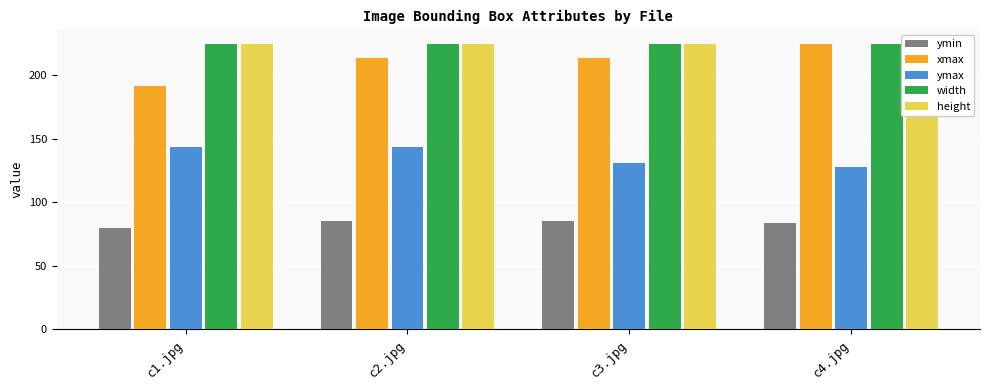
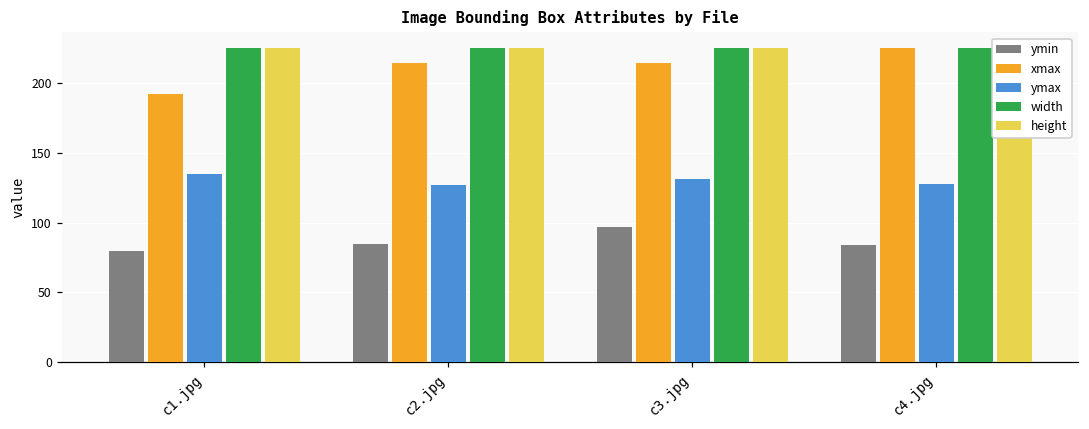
ymax, c1.jpg: 144 -> 135
ymax, c2.jpg: 144 -> 127
ymin, c3.jpg: 85 -> 97
